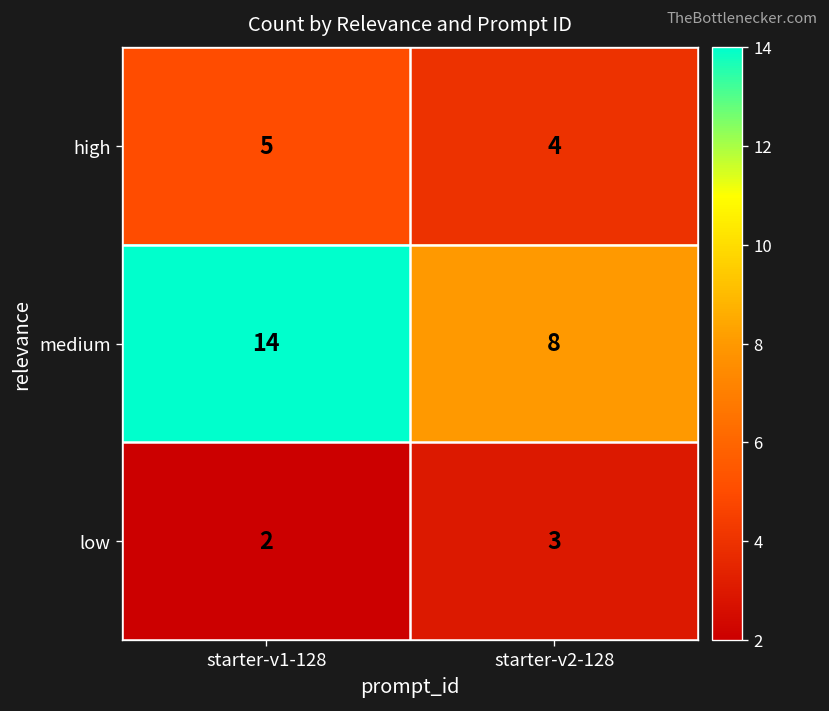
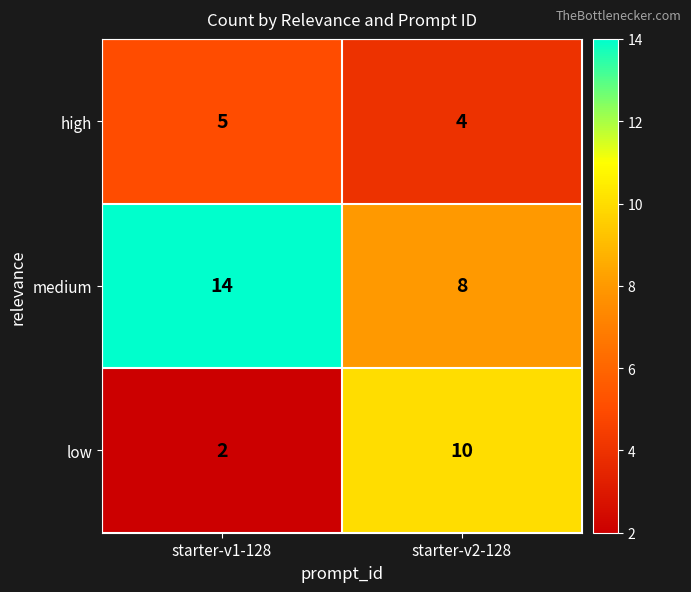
low, starter-v2-128: 3 -> 10
